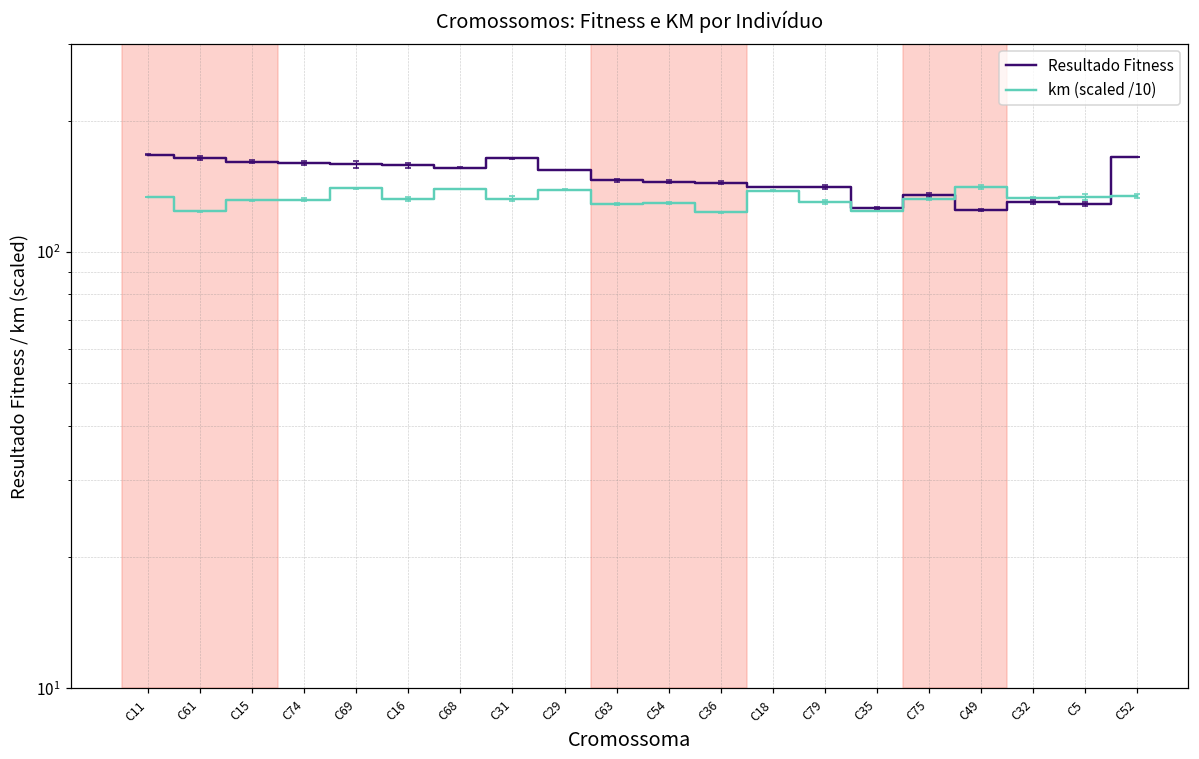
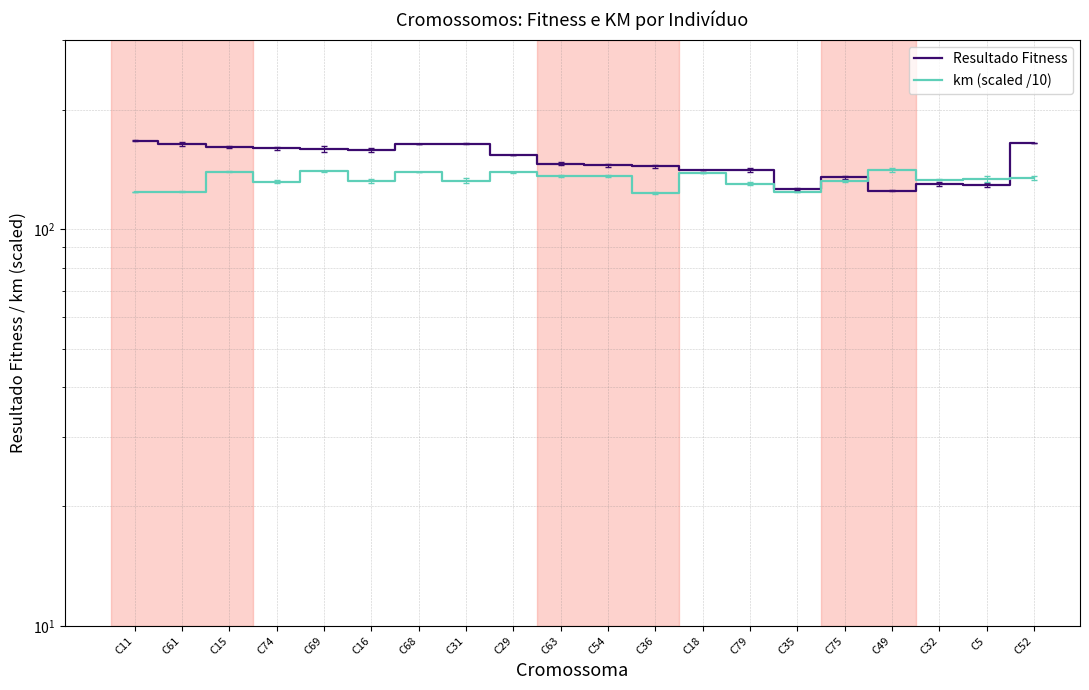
km (scaled /10), C11: 134 -> 124
km (scaled /10), C15: 131 -> 140
Resultado Fitness, C68: 156 -> 164
km (scaled /10), C63: 129 -> 136
km (scaled /10), C54: 129 -> 136
